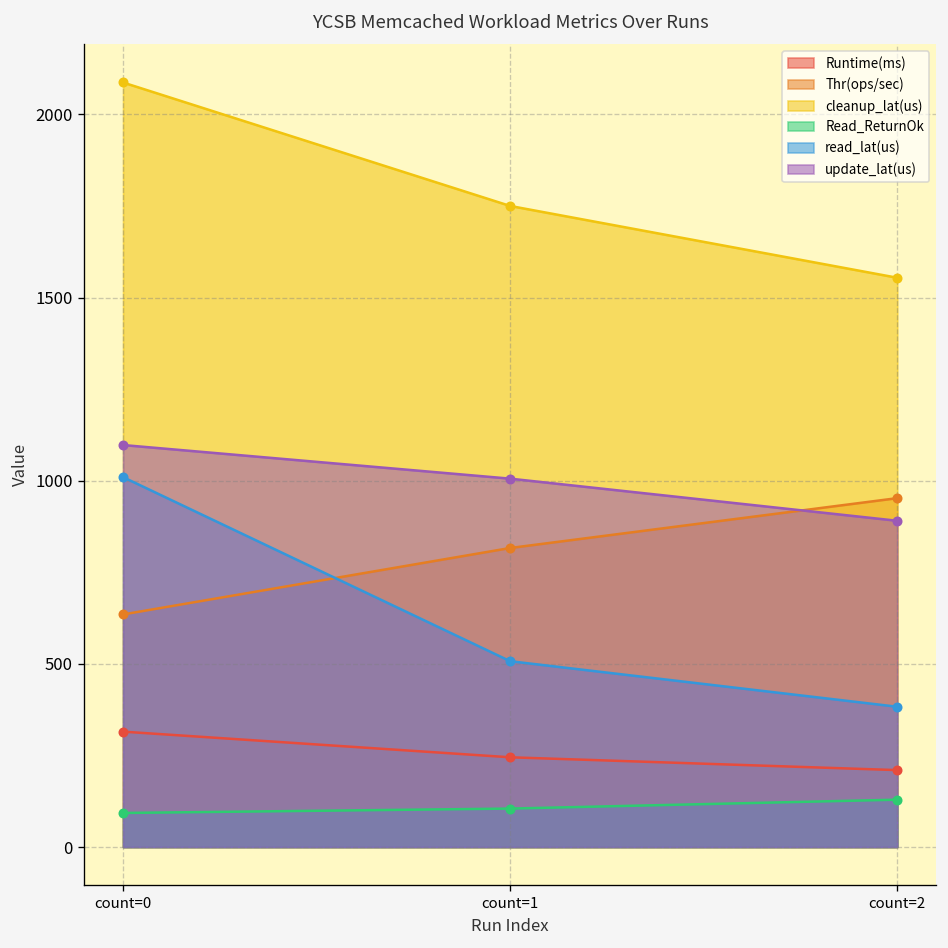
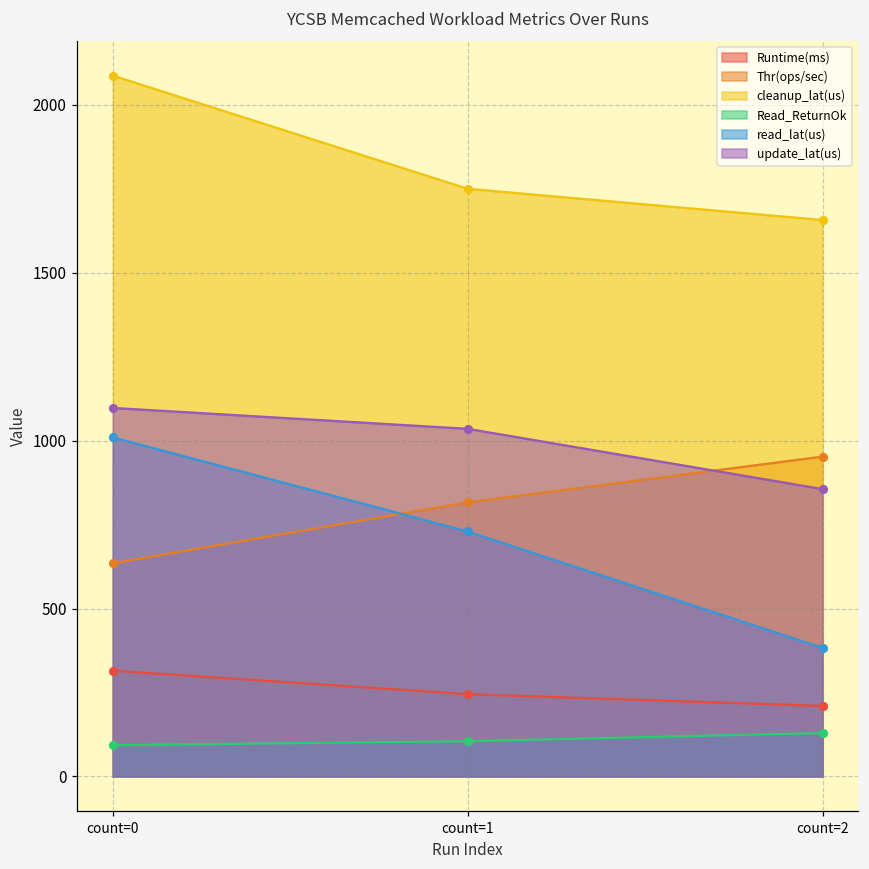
read_lat(us), count=1: 510 -> 730
update_lat(us), count=1: 1010 -> 1040
cleanup_lat(us), count=2: 1550 -> 1660
update_lat(us), count=2: 890 -> 860
